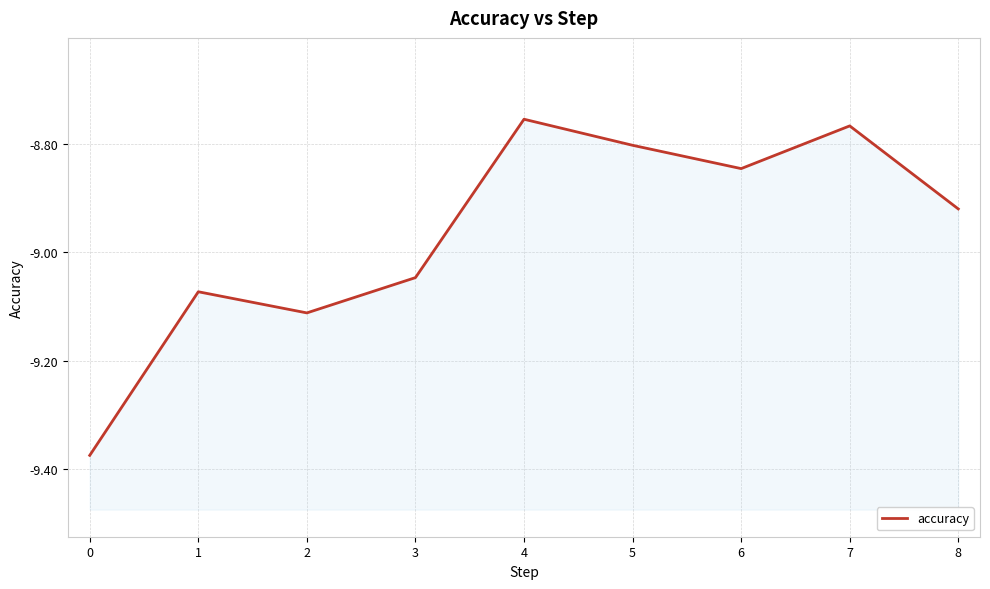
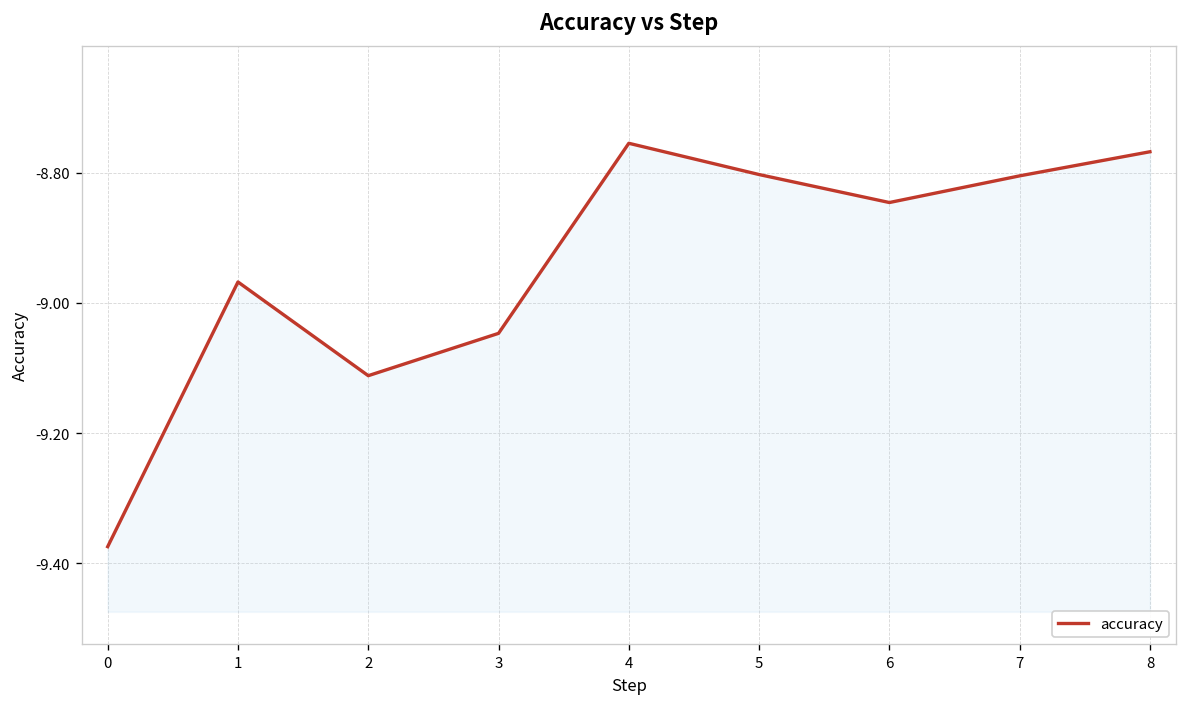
1: -9.07 -> -8.97
7: -8.77 -> -8.80
8: -8.92 -> -8.77
